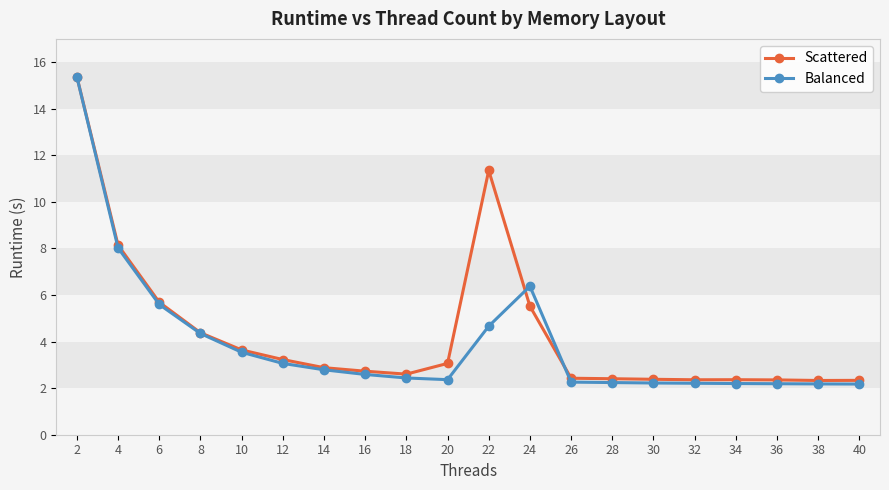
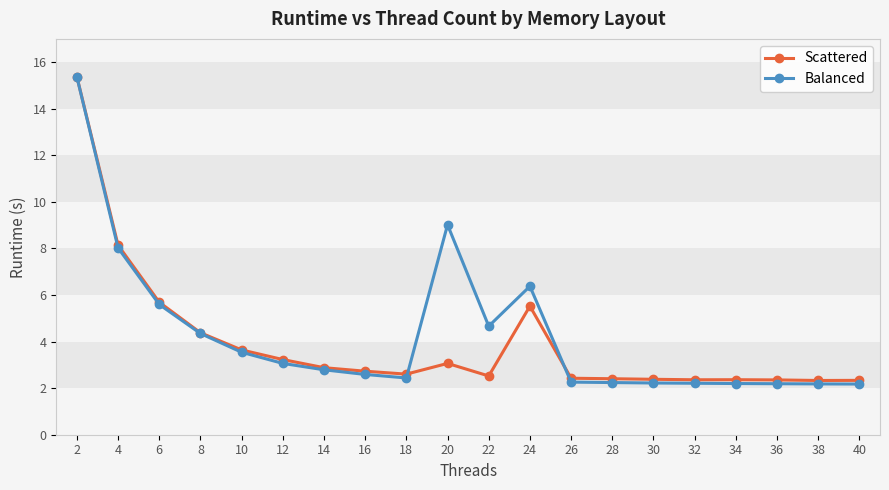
Balanced, 20: 2.4 -> 9.0
Scattered, 22: 11.4 -> 2.5
